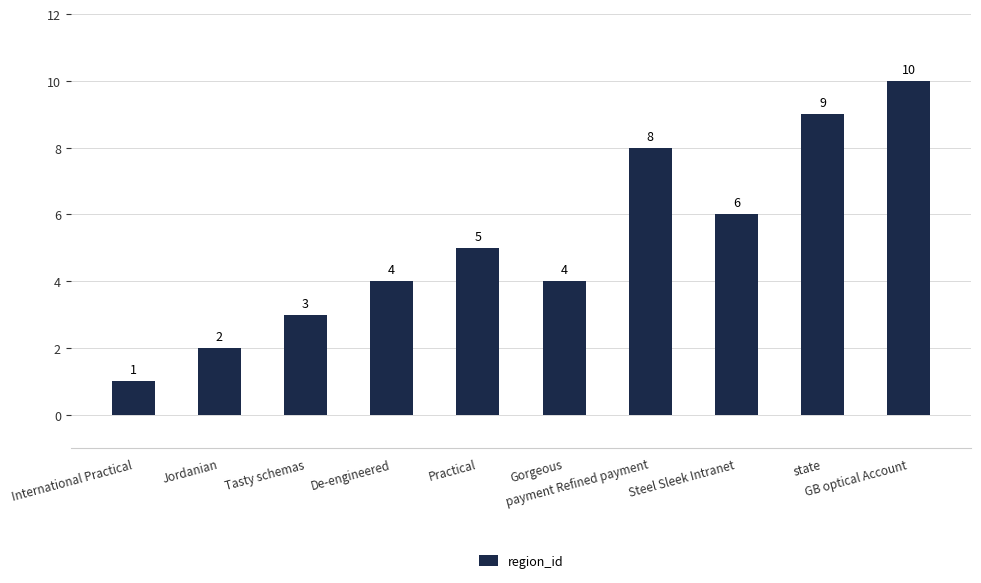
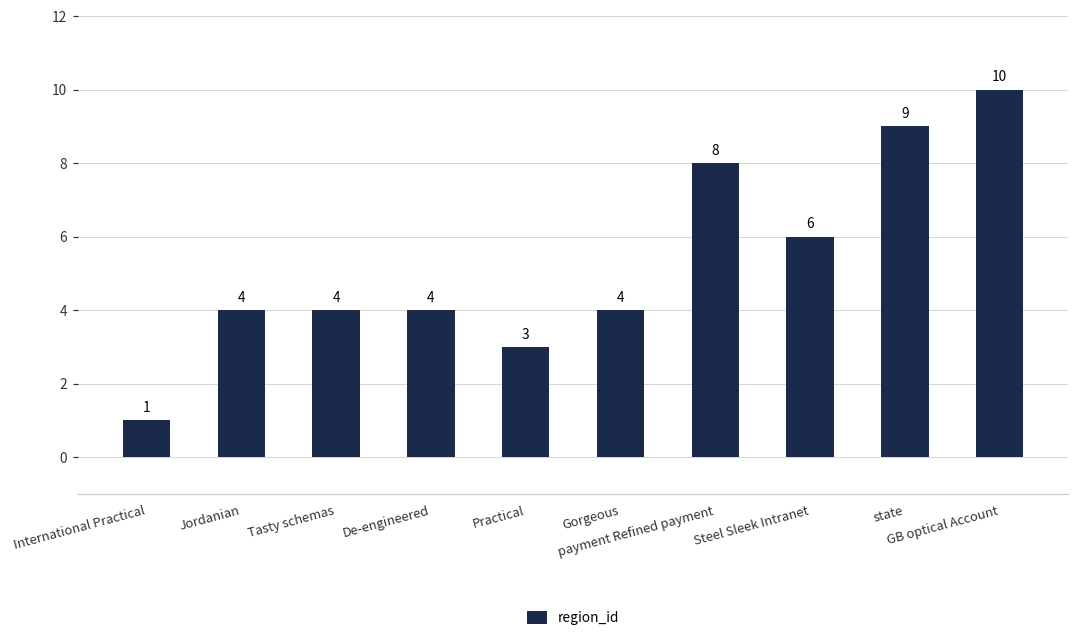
Jordanian: 2 -> 4
Tasty schemas: 3 -> 4
Practical: 5 -> 3
